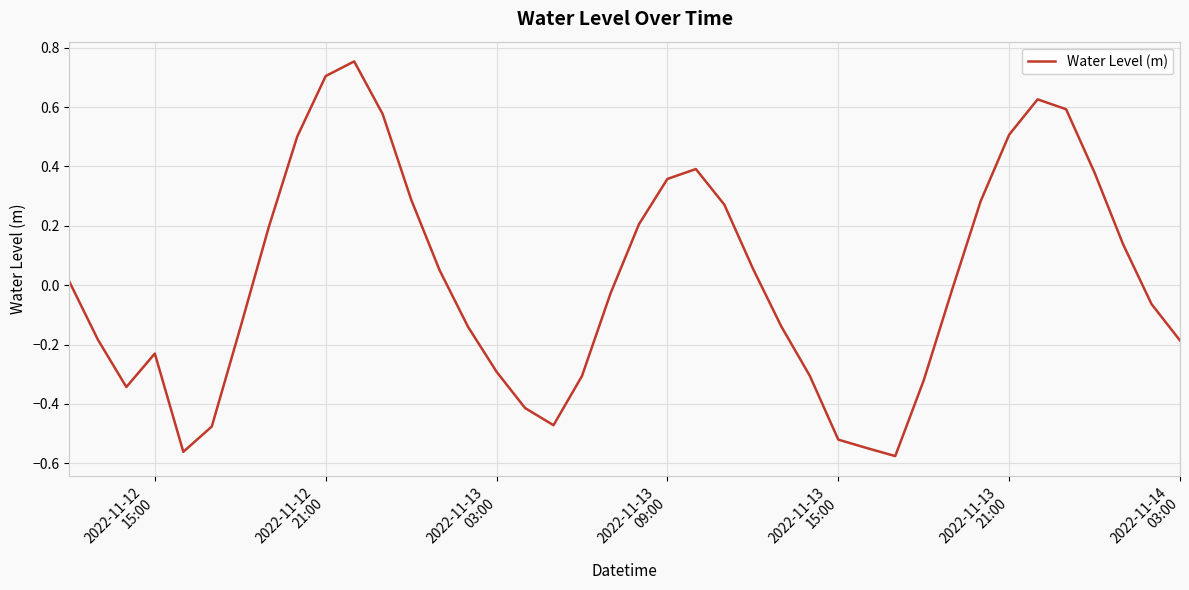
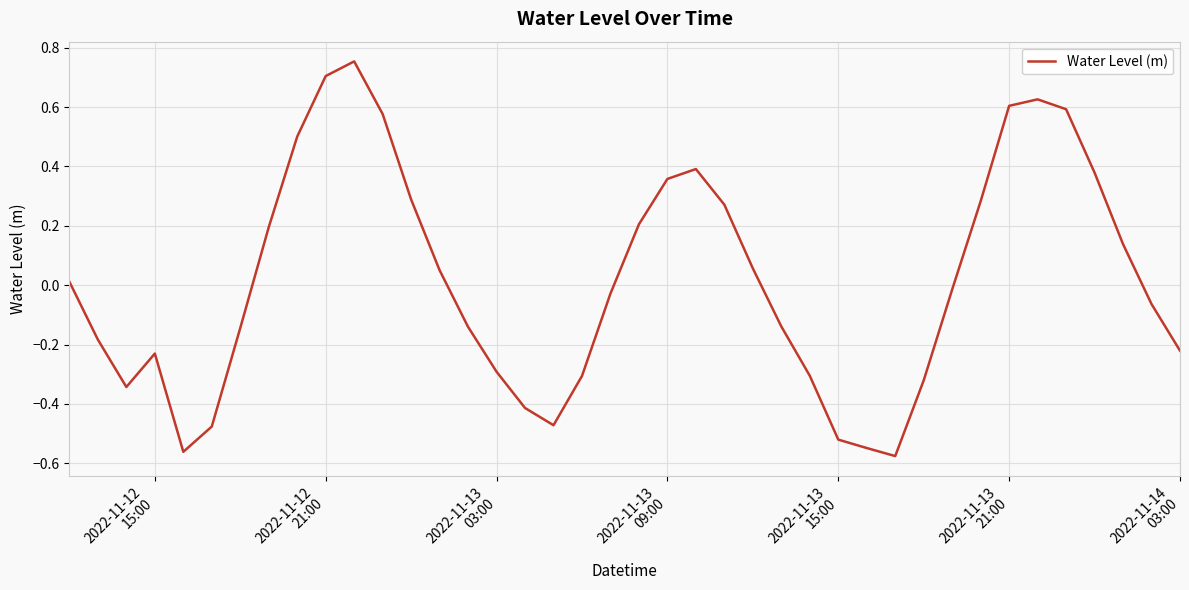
2022-11-13 21:00: 0.51 -> 0.60
2022-11-14 03:00: -0.19 -> -0.22
